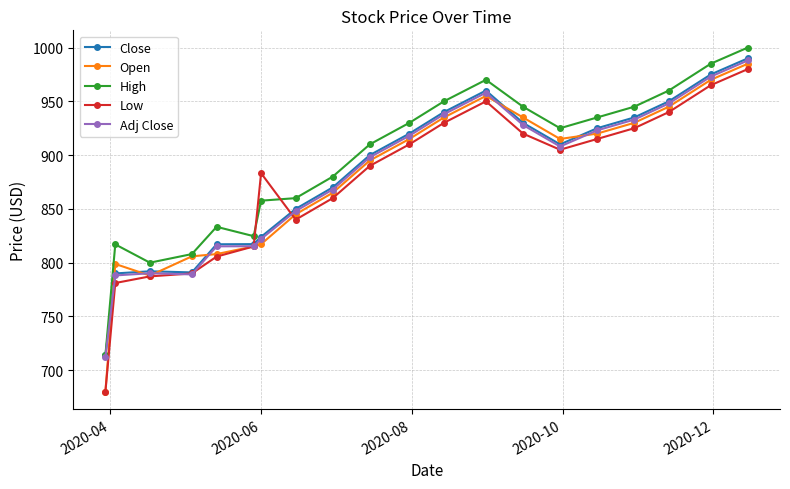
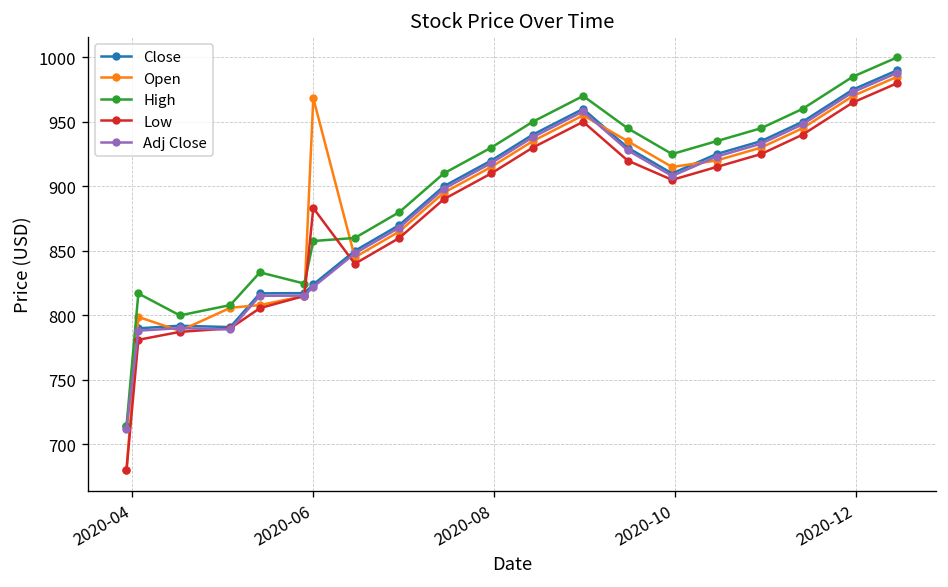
Open, 2020-06: 817 -> 968
